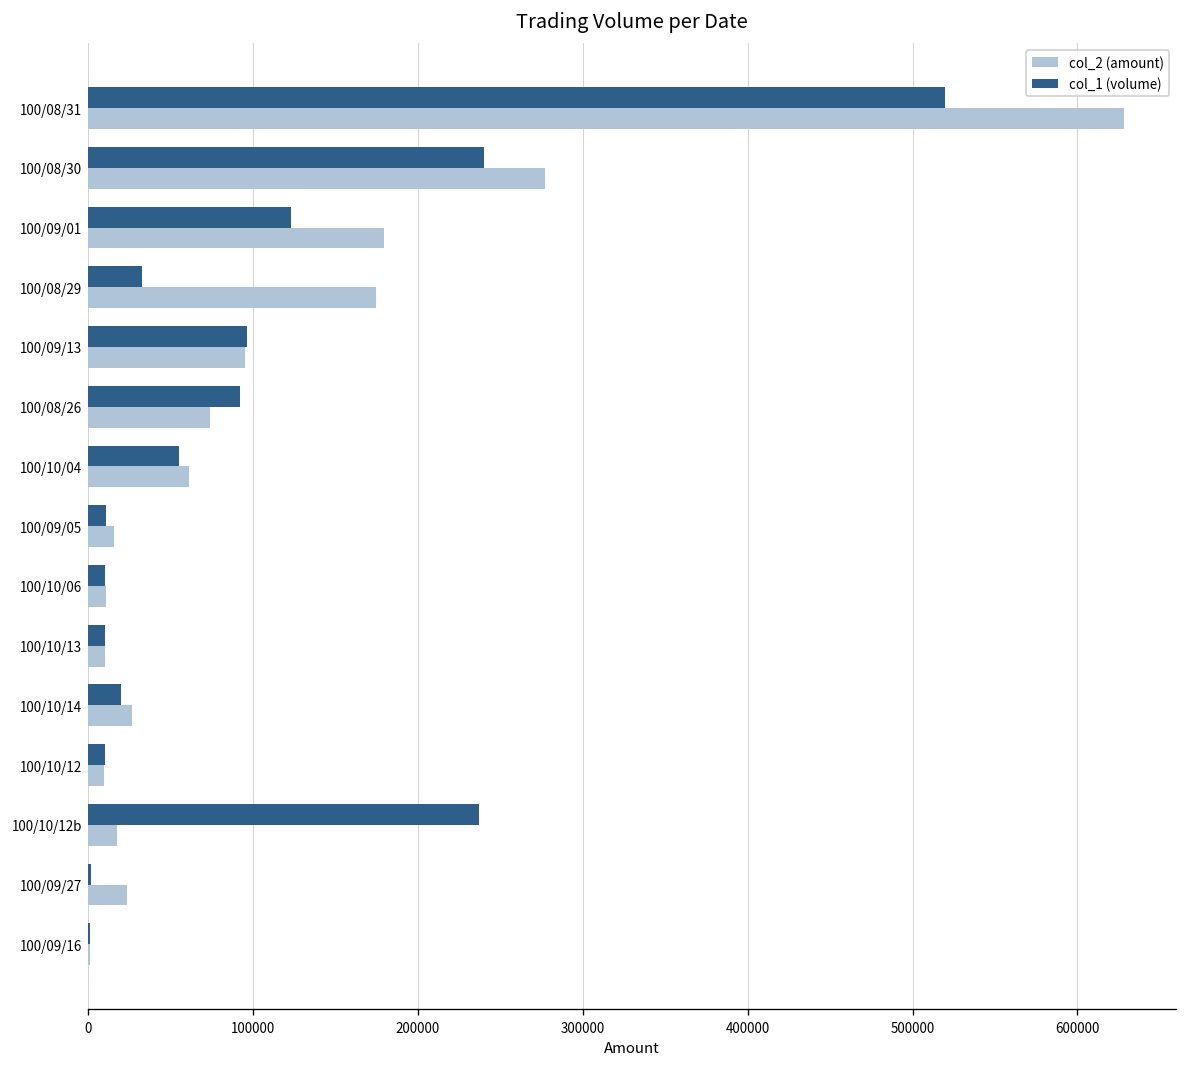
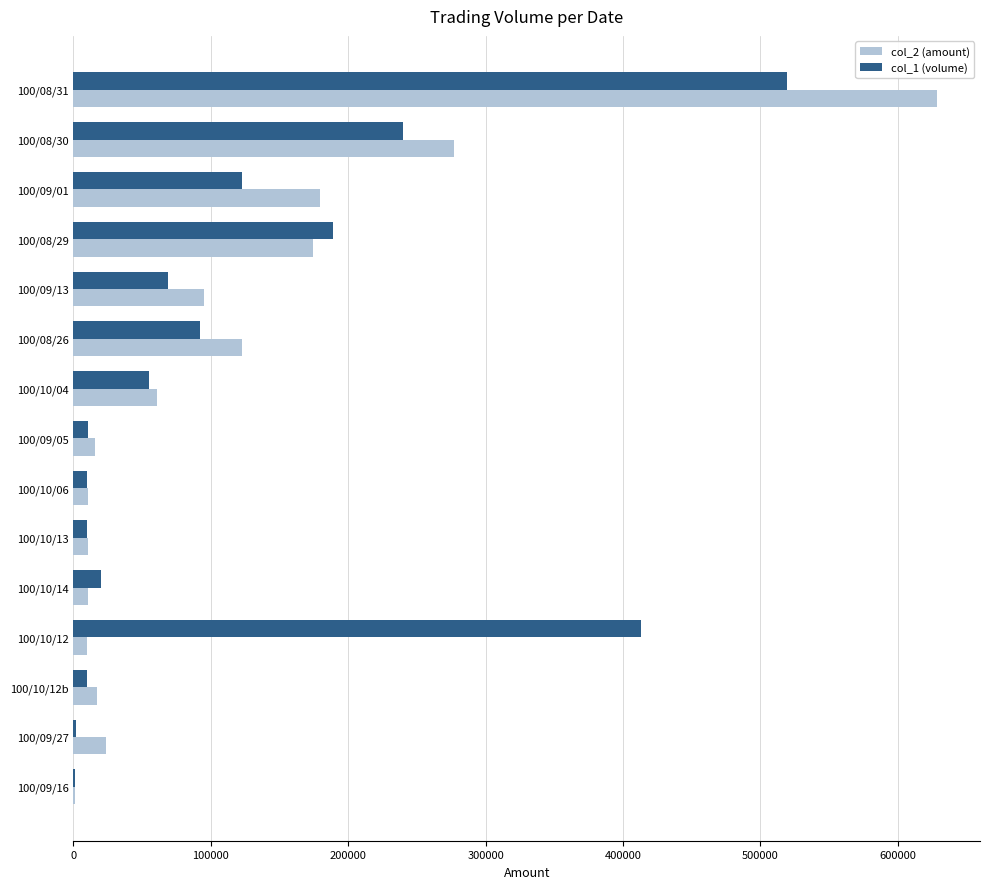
col_1 (volume), 100/08/29: 33000 -> 189000
col_1 (volume), 100/09/13: 97000 -> 69000
col_2 (amount), 100/08/26: 74000 -> 123000
col_2 (amount), 100/10/14: 27000 -> 10000
col_1 (volume), 100/10/12: 10000 -> 413000
col_1 (volume), 100/10/12b: 237000 -> 10000
